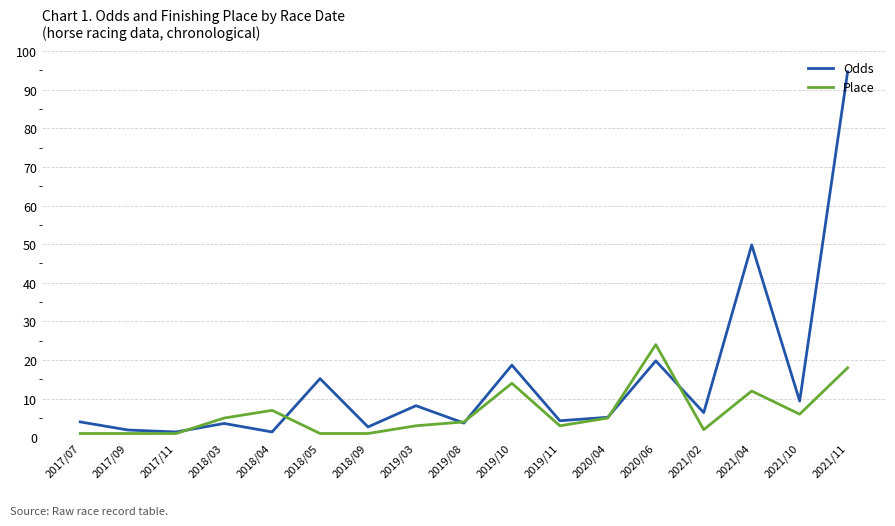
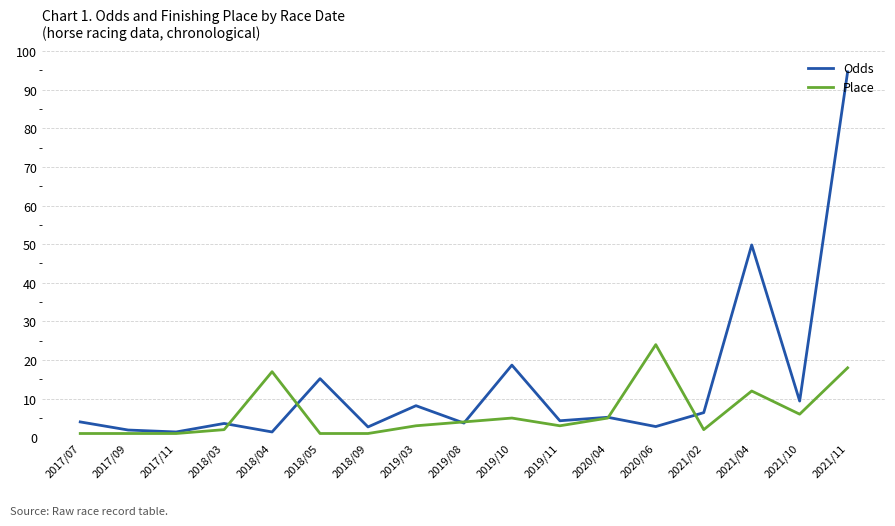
Place, 2018/03: 5 -> 2
Place, 2018/04: 7 -> 17
Place, 2019/10: 14 -> 5
Odds, 2020/06: 20 -> 3
